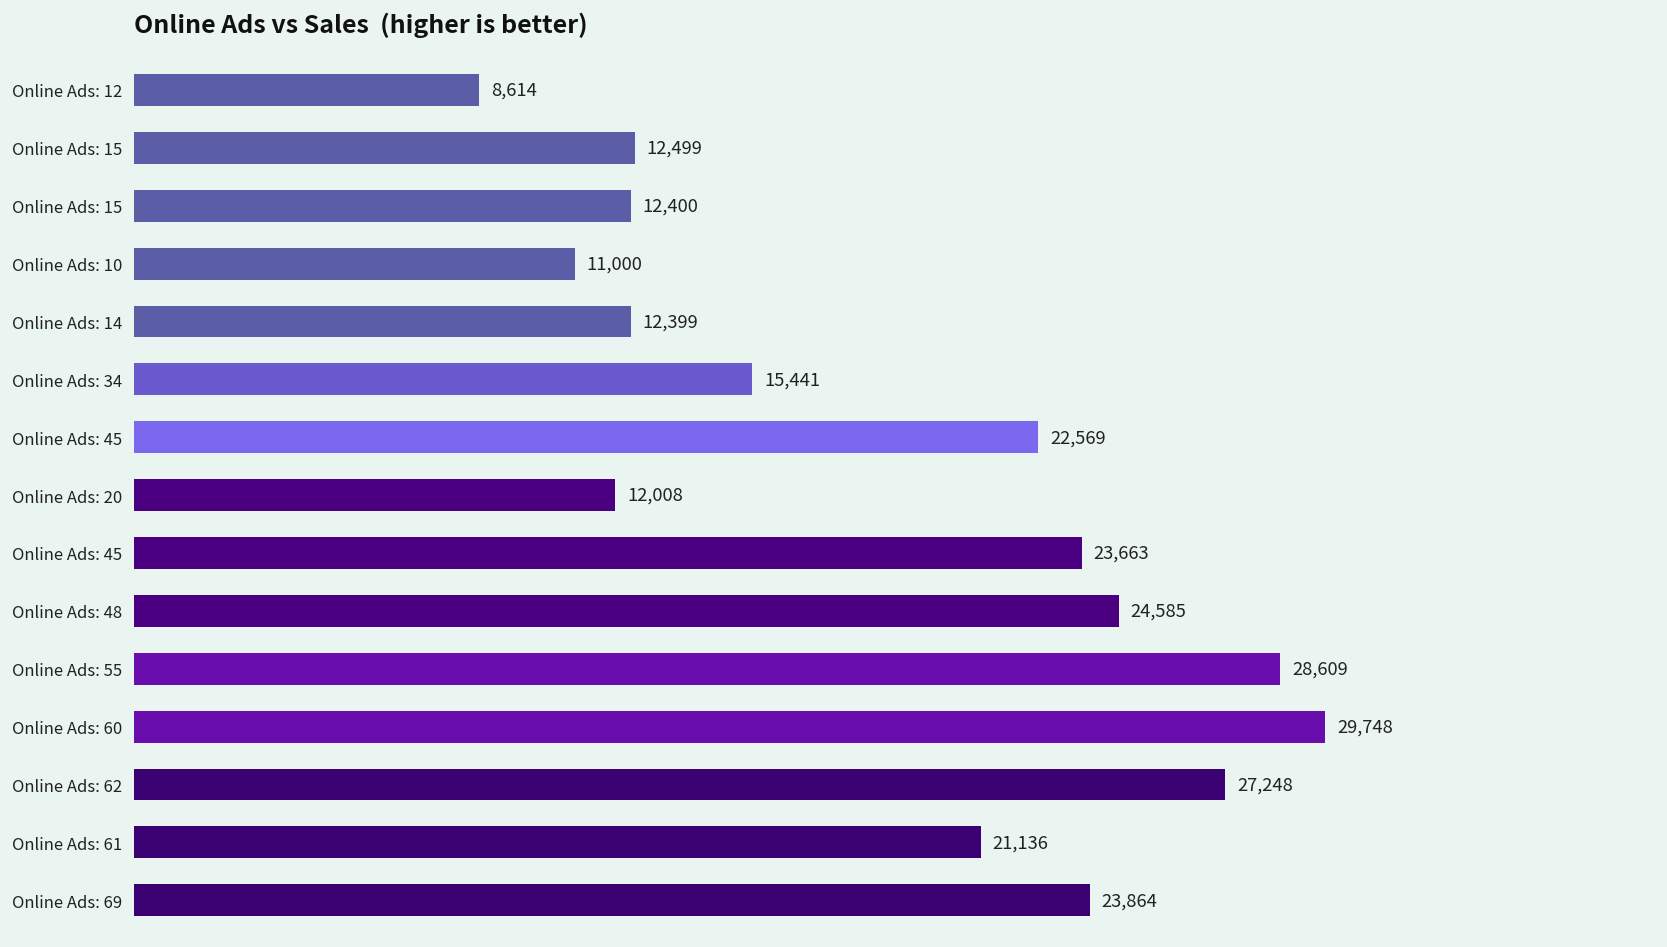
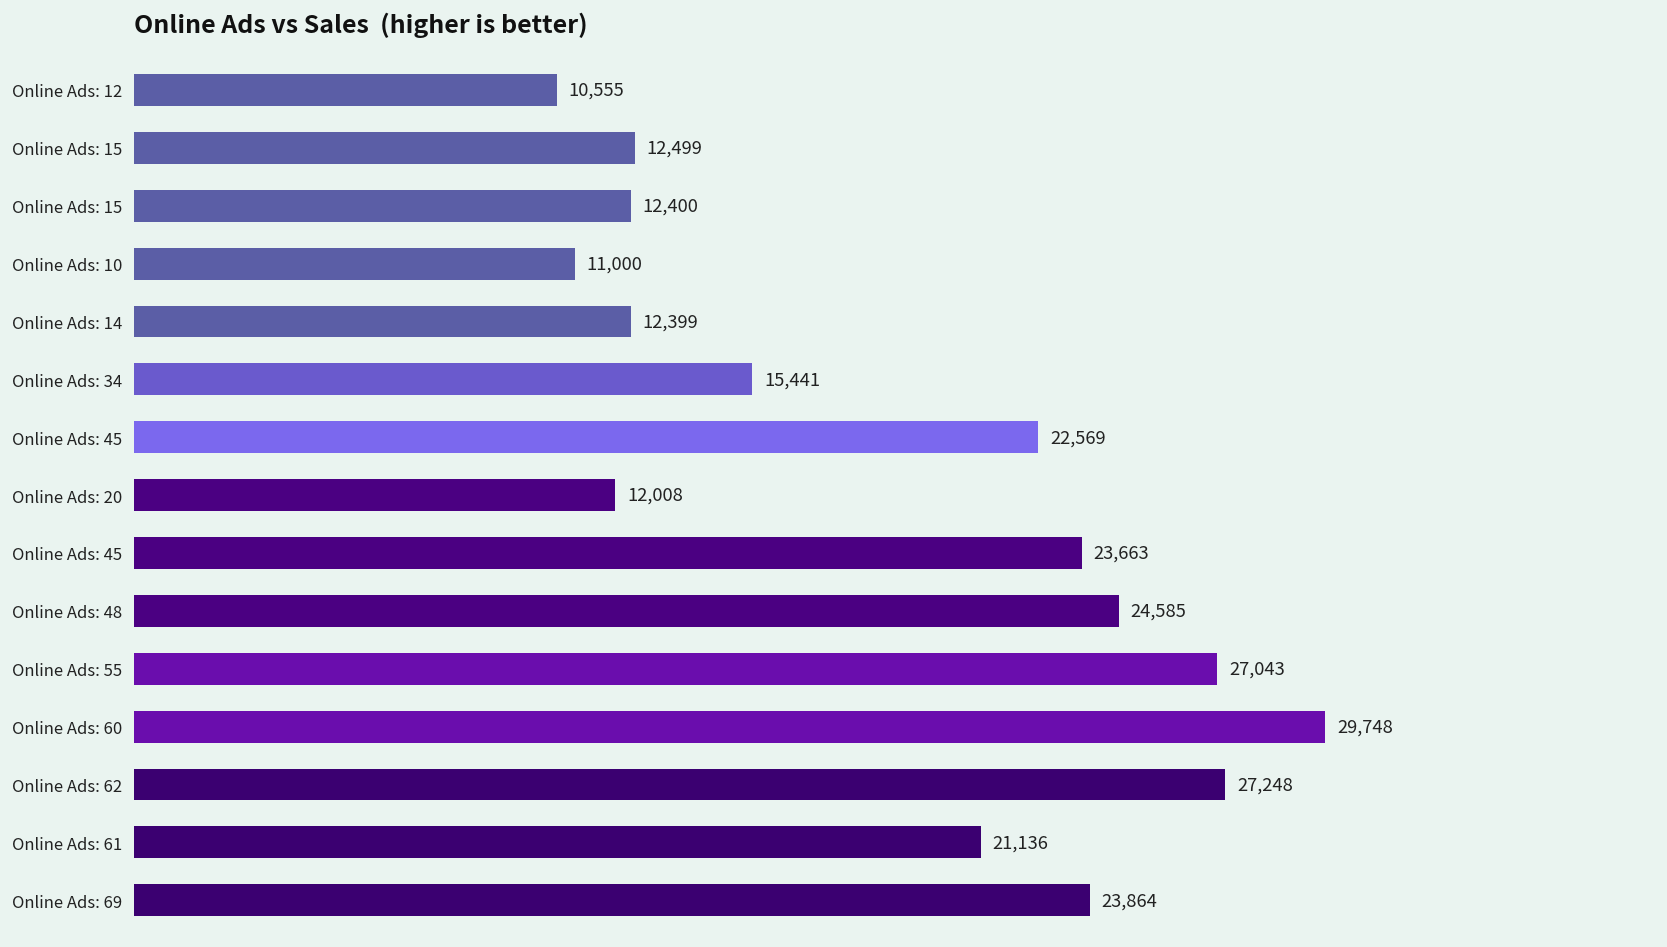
Online Ads: 12: 8,614 -> 10,555
Online Ads: 55: 28,609 -> 27,043
